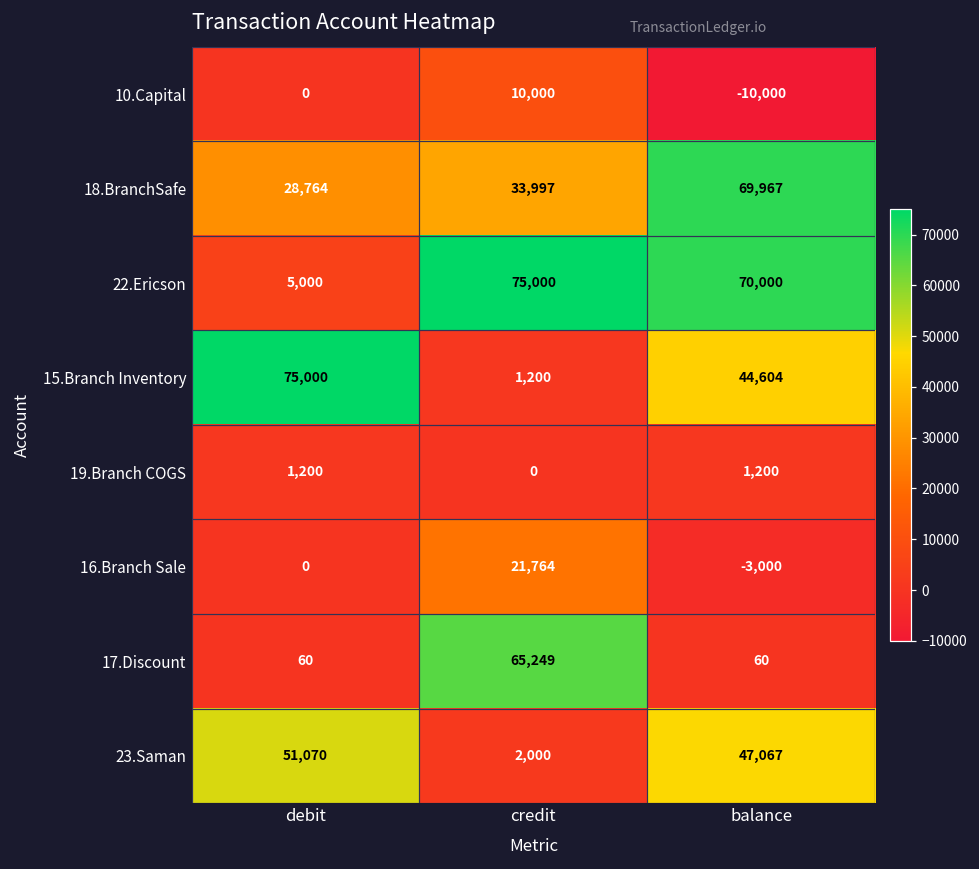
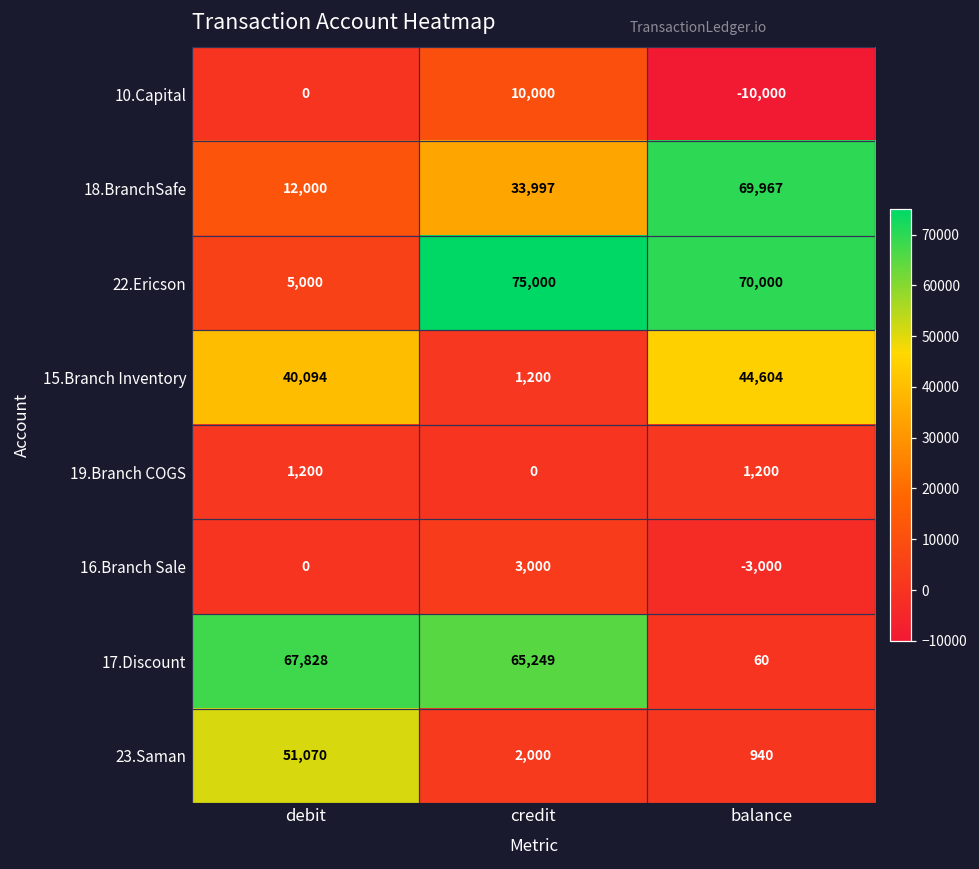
18.BranchSafe, debit: 28,764 -> 12,000
15.Branch Inventory, debit: 75,000 -> 40,094
16.Branch Sale, credit: 21,764 -> 3,000
17.Discount, debit: 60 -> 67,828
23.Saman, balance: 47,067 -> 940
